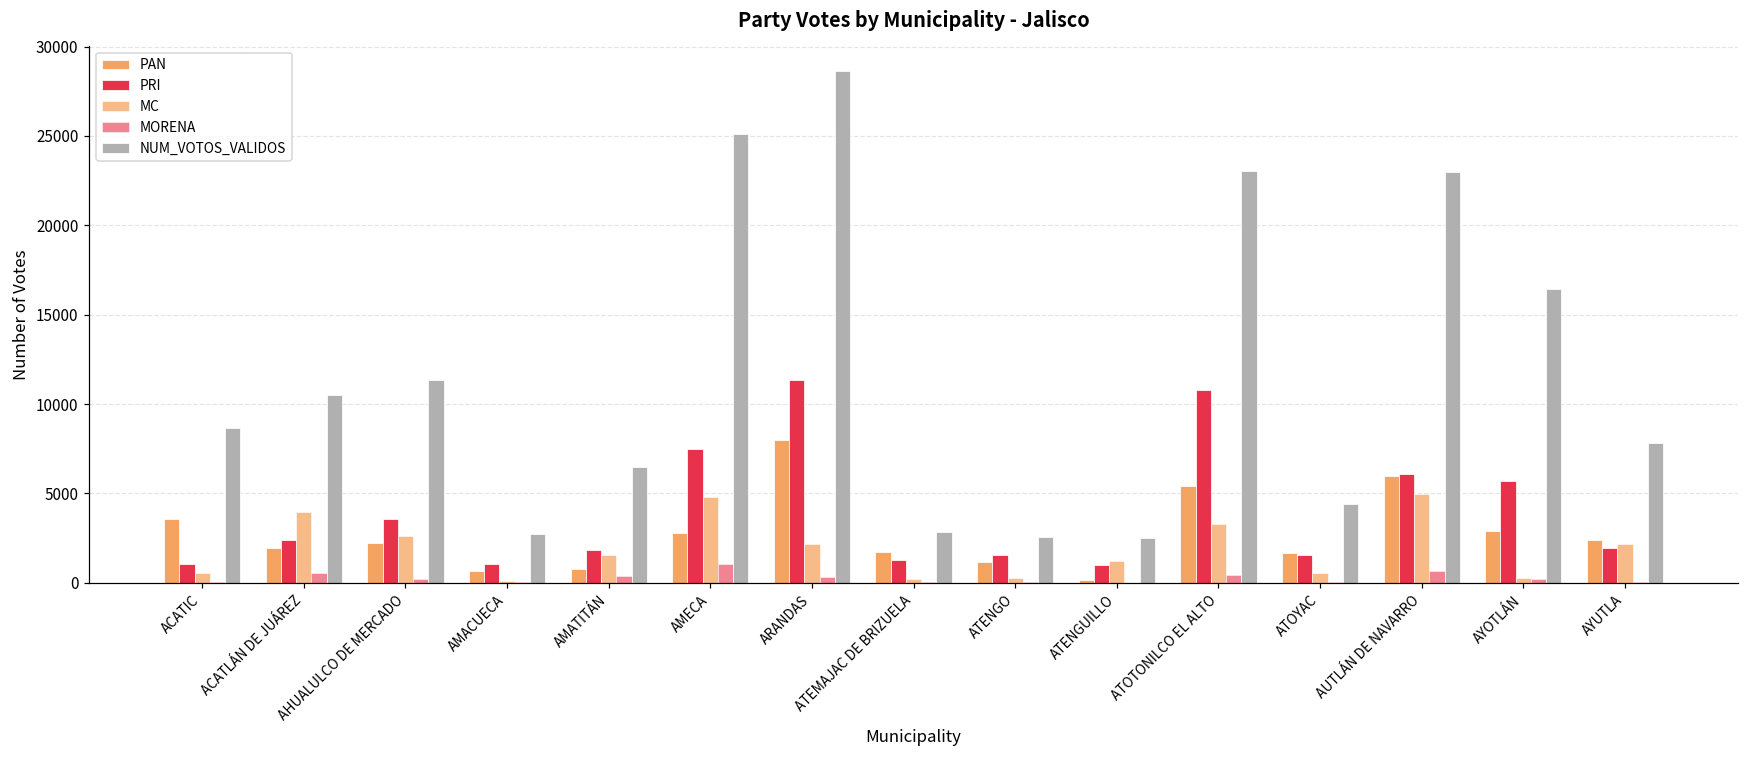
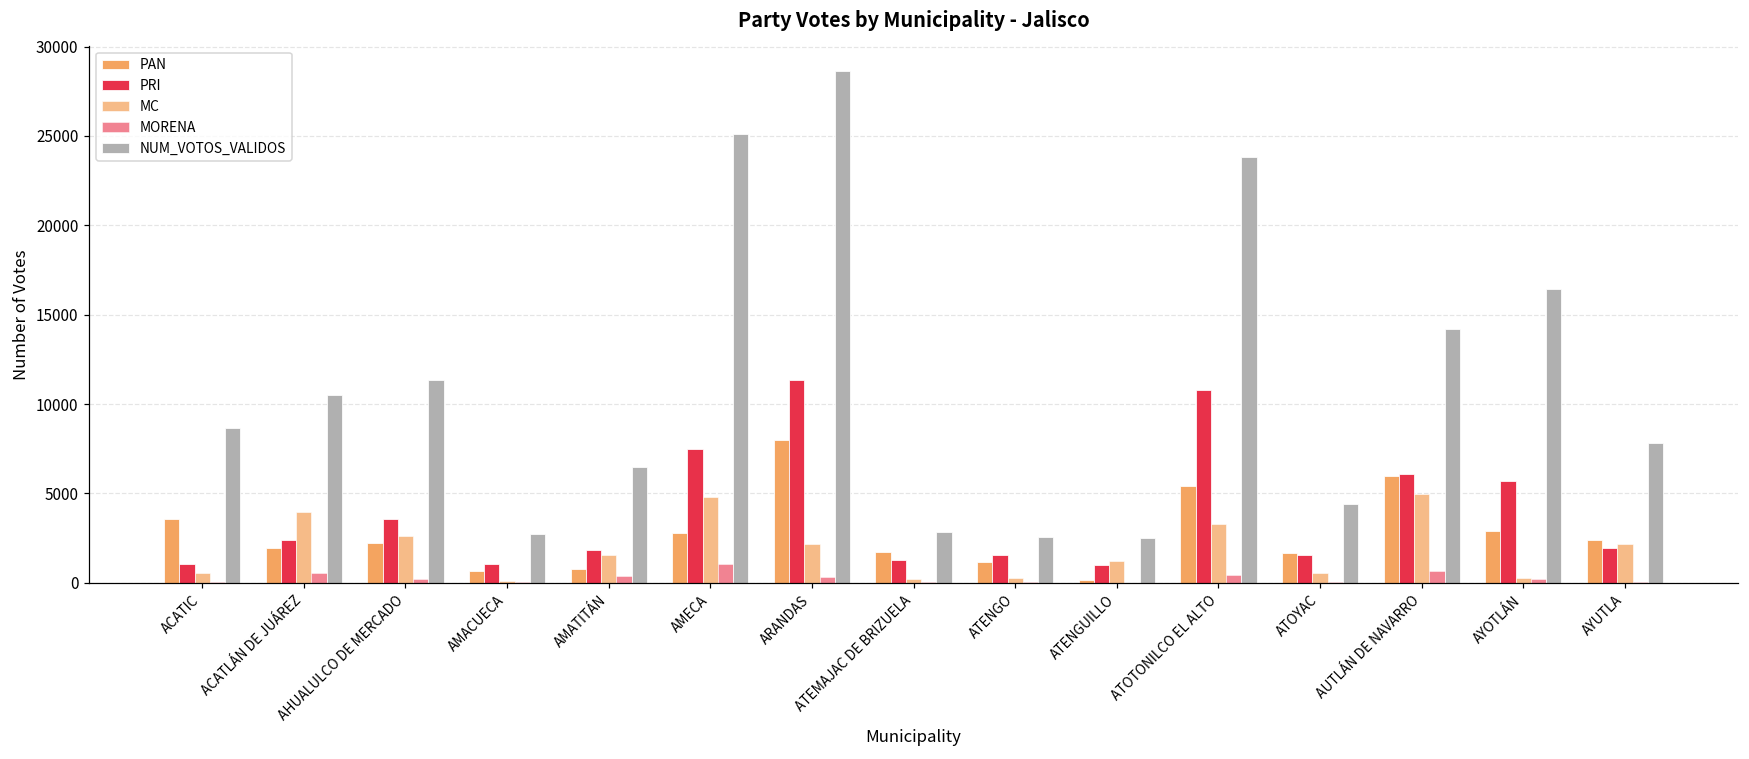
NUM_VOTOS_VALIDOS, ATOTONILCO EL ALTO: 23000 -> 23800
NUM_VOTOS_VALIDOS, AUTLÁN DE NAVARRO: 23000 -> 14200
